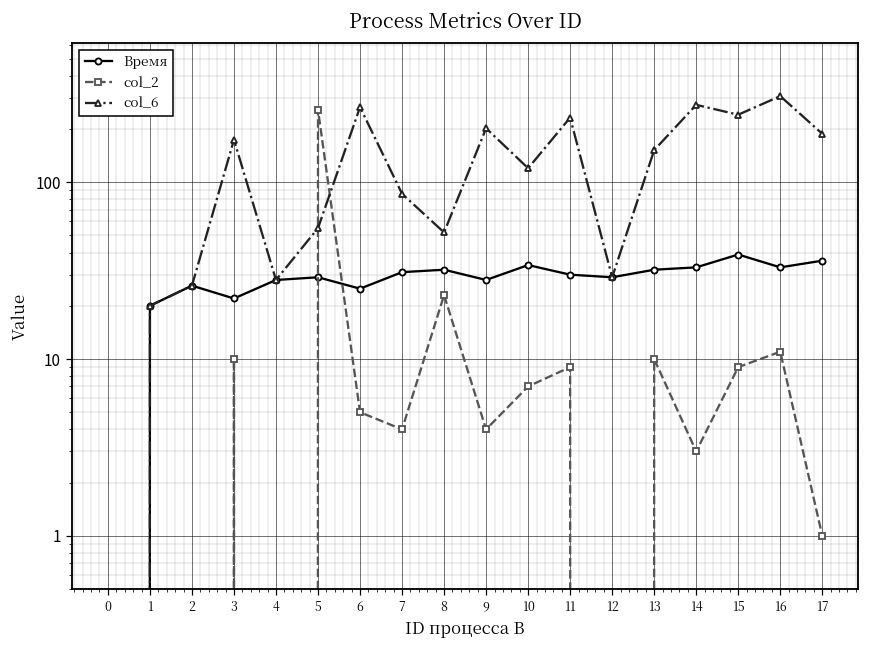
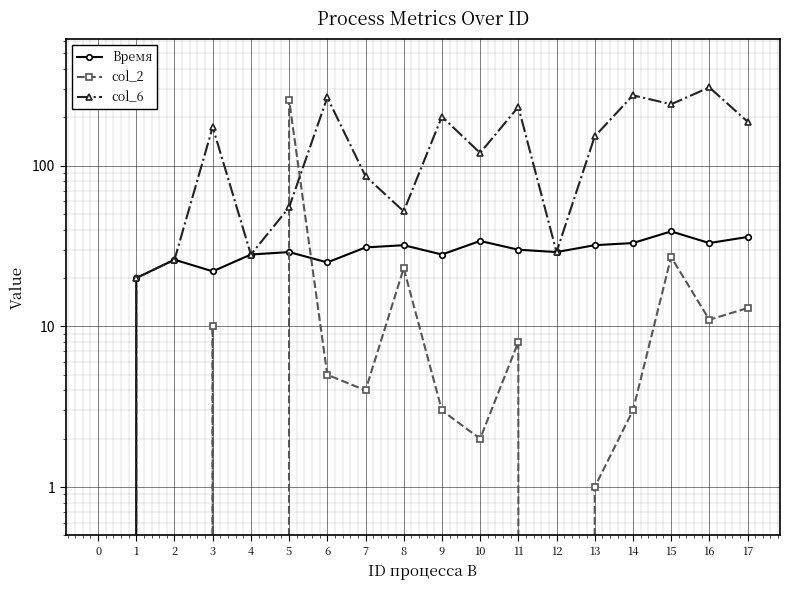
col_2, 9: 4 -> 3
col_2, 10: 7 -> 2
col_2, 11: 9 -> 8
col_2, 13: 10 -> 1
col_2, 15: 9 -> 27
col_2, 17: 1 -> 13
